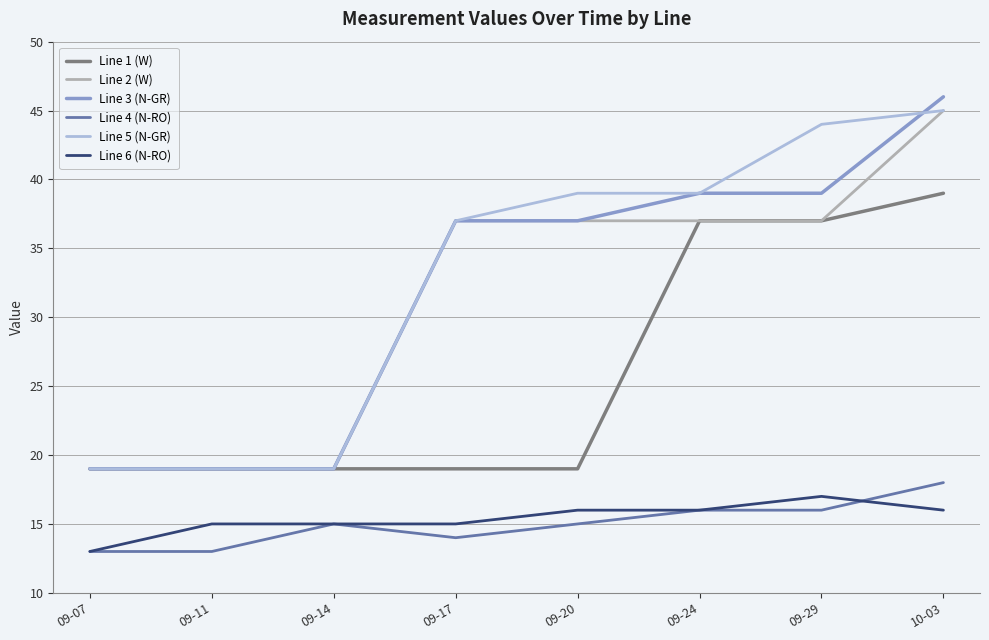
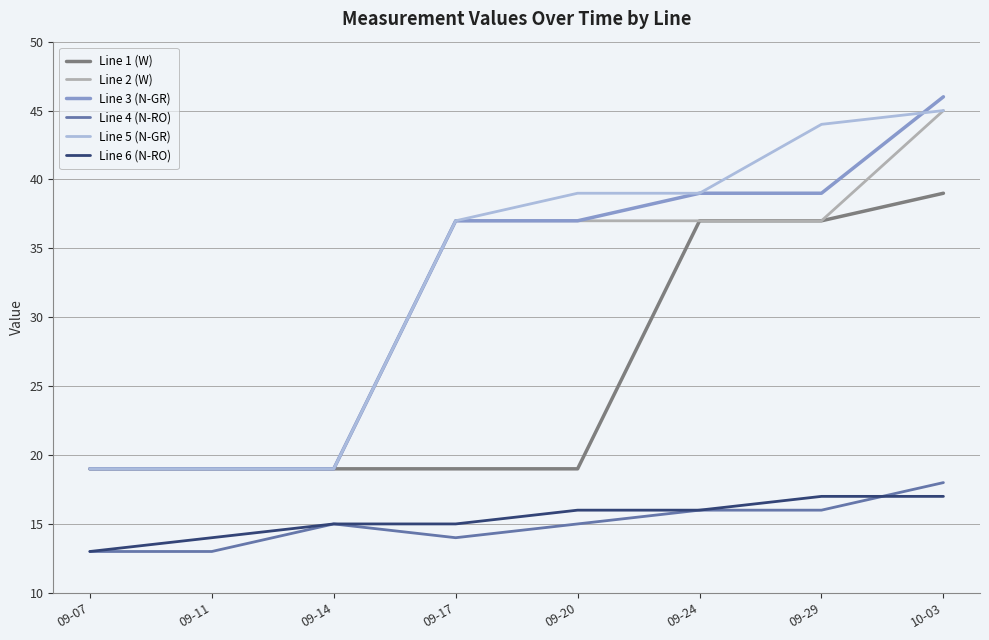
Line 6 (N-RO), 09-11: 15 -> 14
Line 6 (N-RO), 10-03: 16 -> 17
